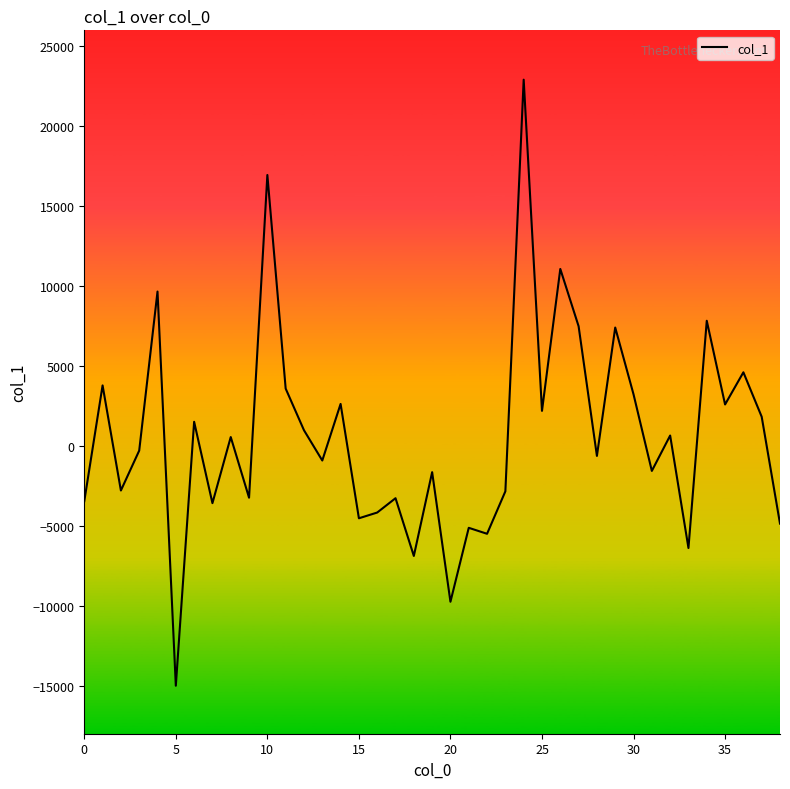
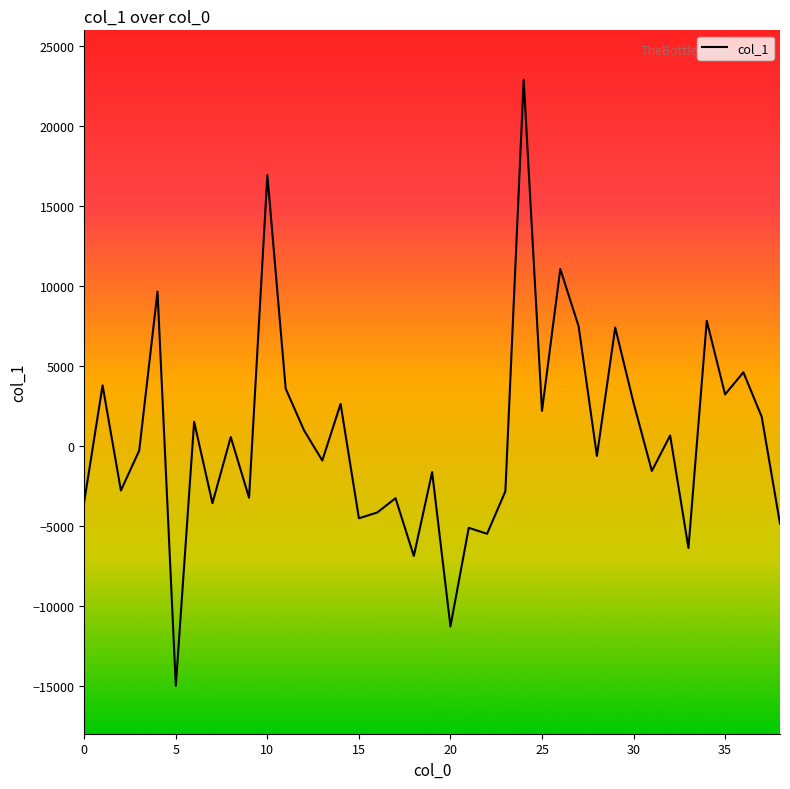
20: -9700 -> -11300
30: 3200 -> 2700
35: 2600 -> 3200
